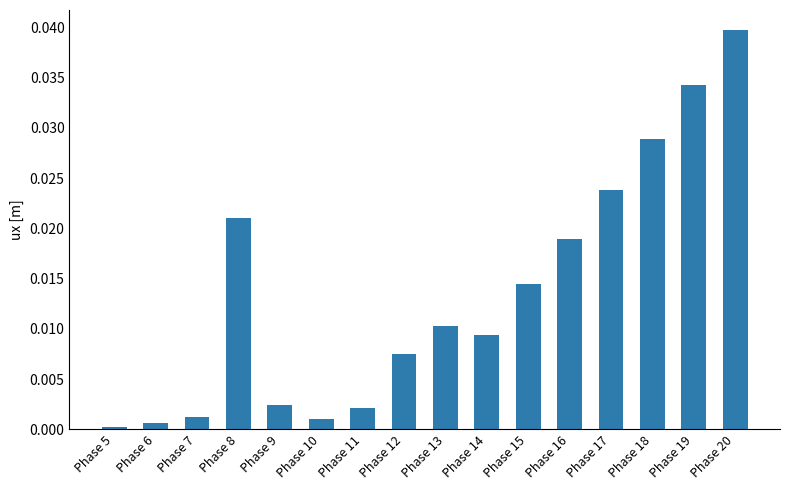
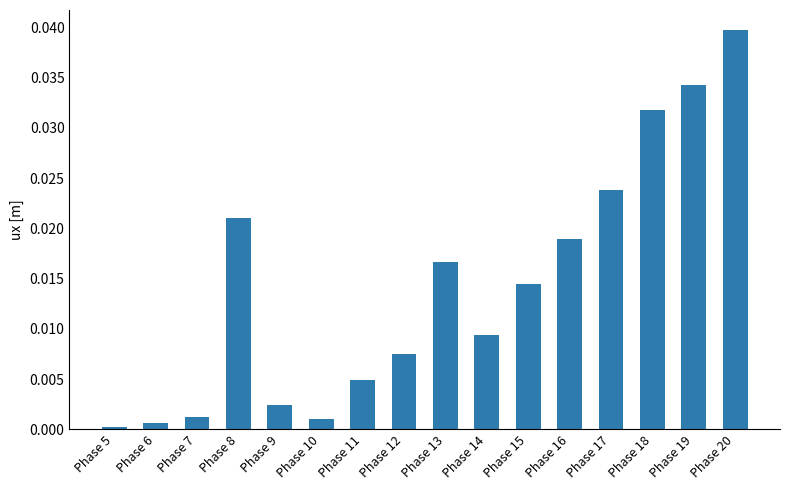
Phase 11: 0.0021 -> 0.0049
Phase 13: 0.0102 -> 0.0166
Phase 18: 0.0289 -> 0.0318
